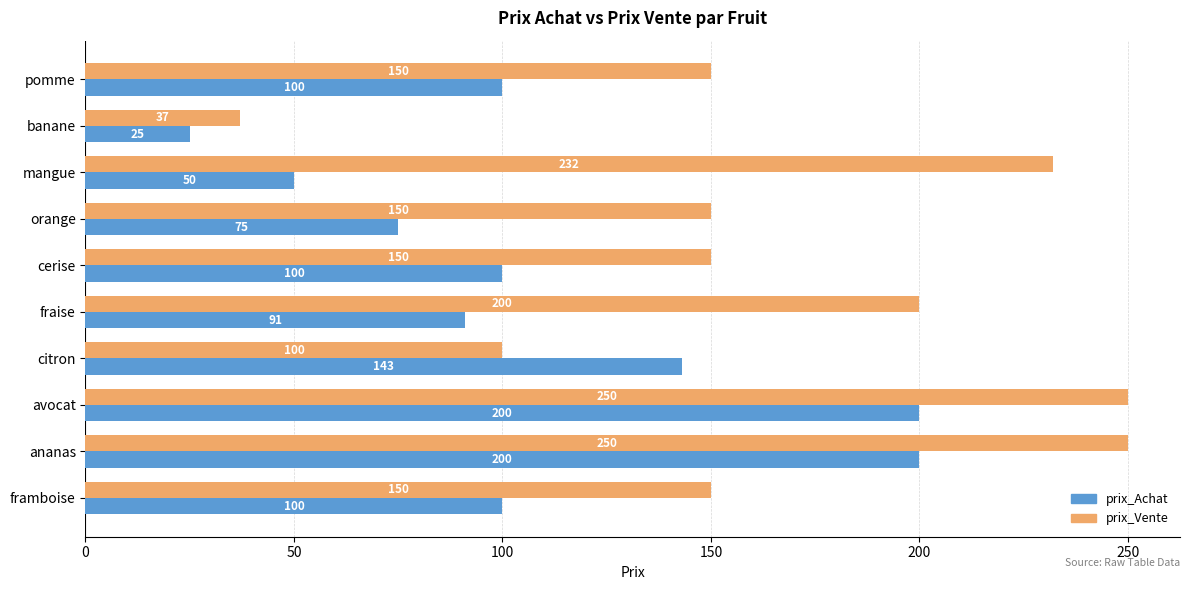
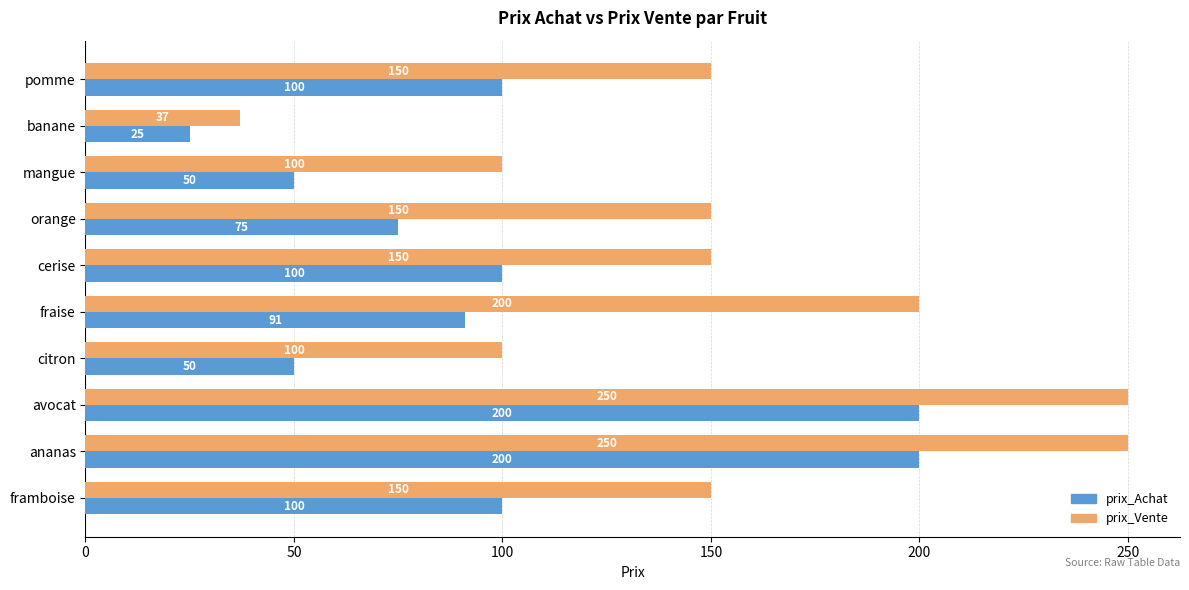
prix_Vente, mangue: 232 -> 100
prix_Achat, citron: 143 -> 50
